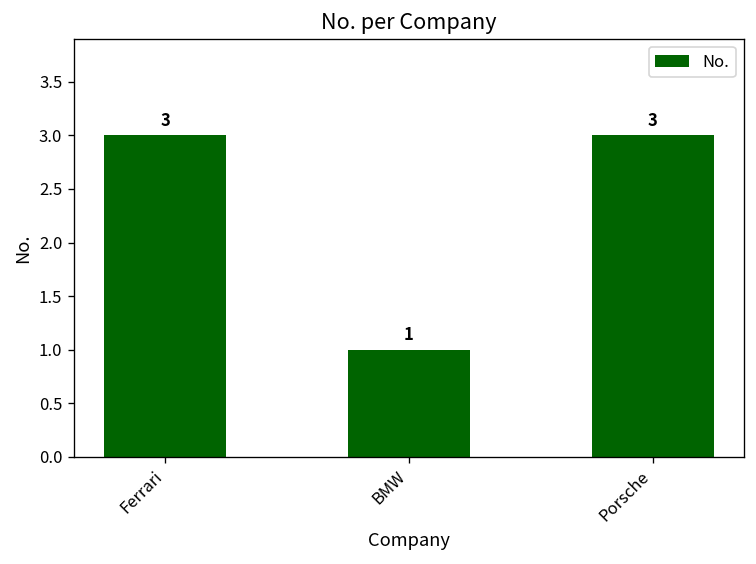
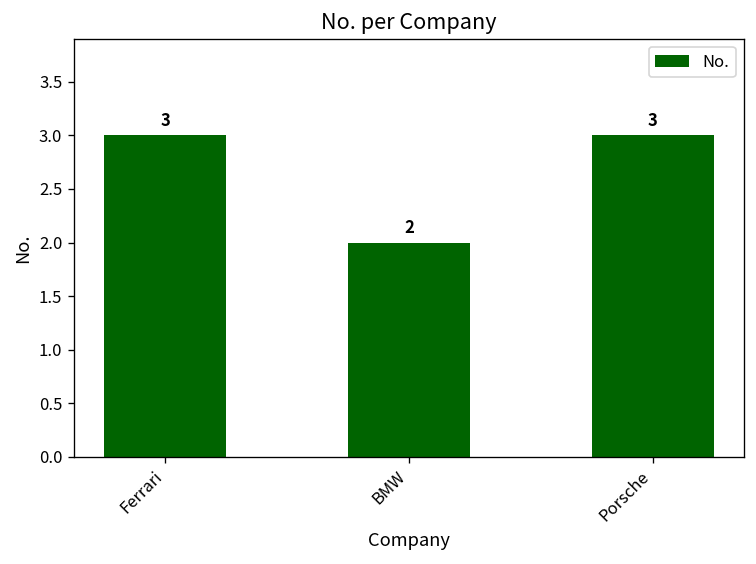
BMW: 1 -> 2
